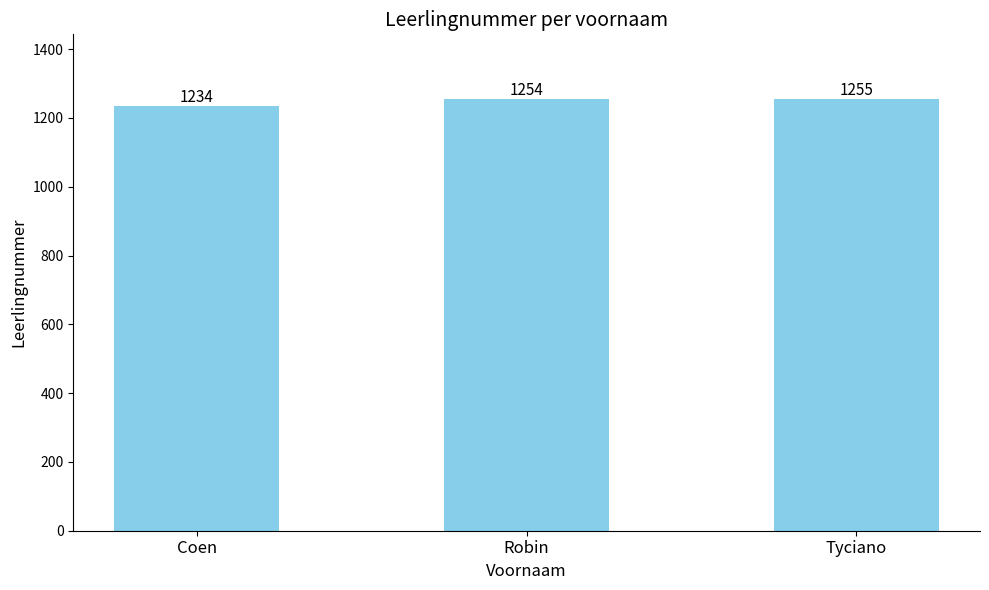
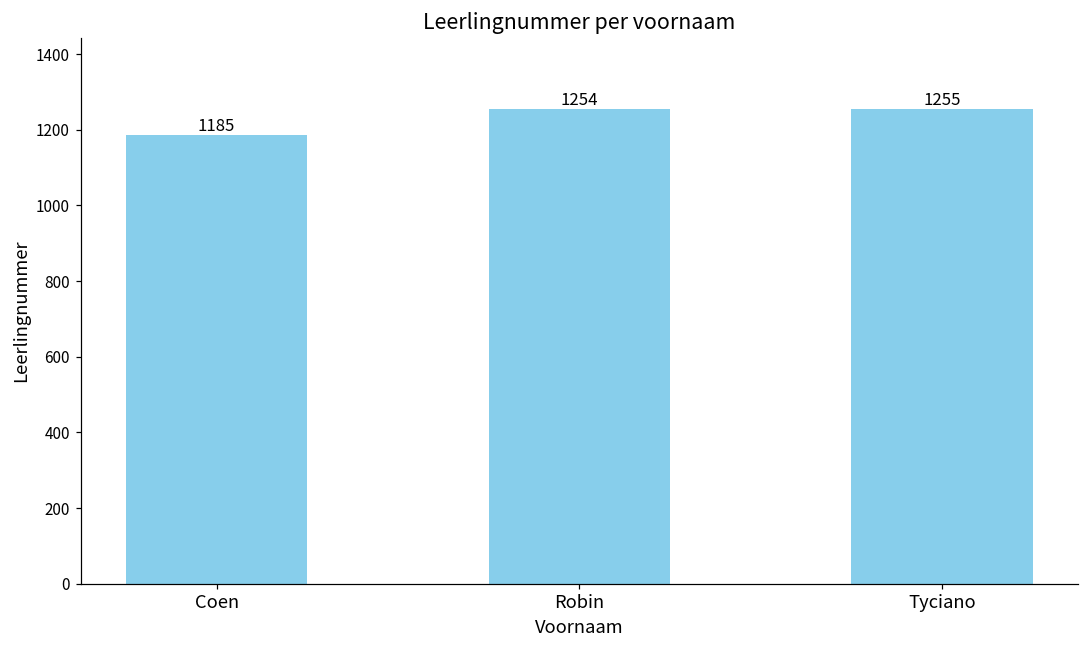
Coen: 1234 -> 1185
